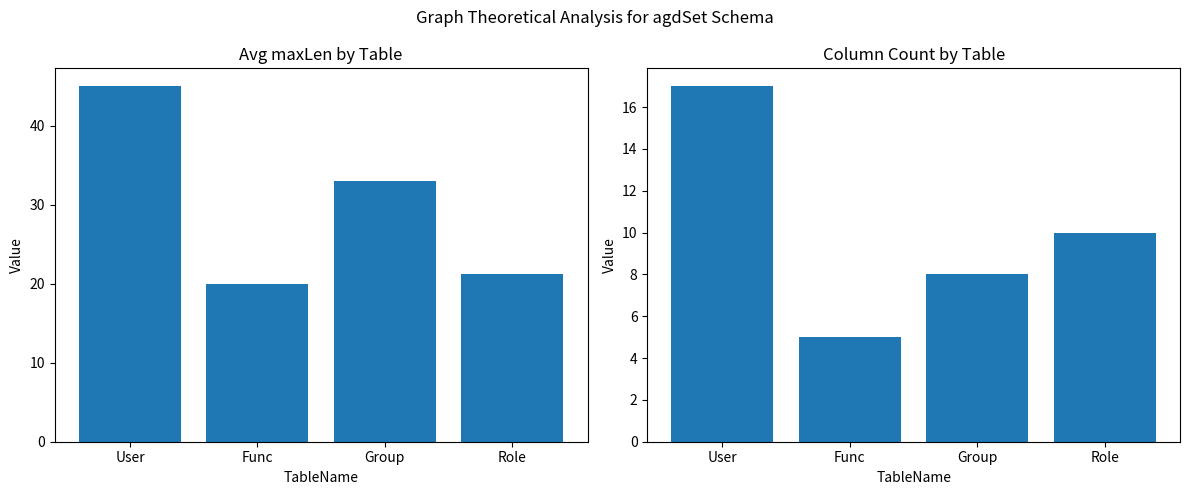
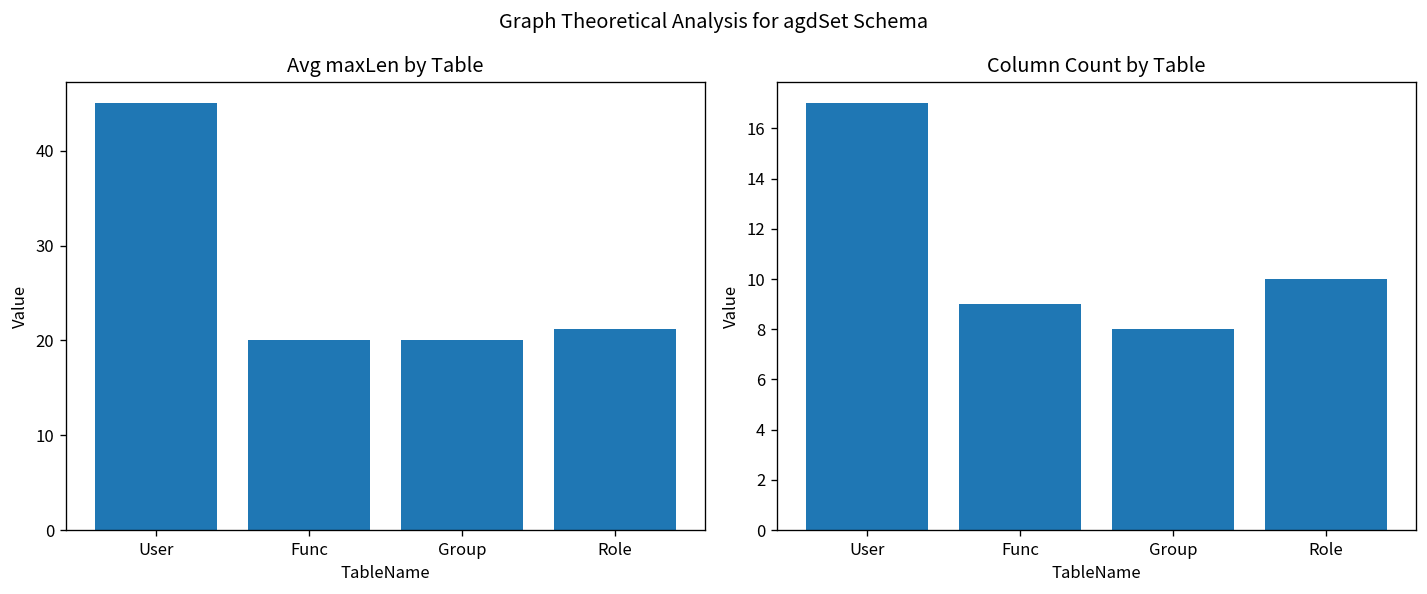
Avg maxLen by Table, Group: 33 -> 20
Column Count by Table, Func: 5 -> 9
